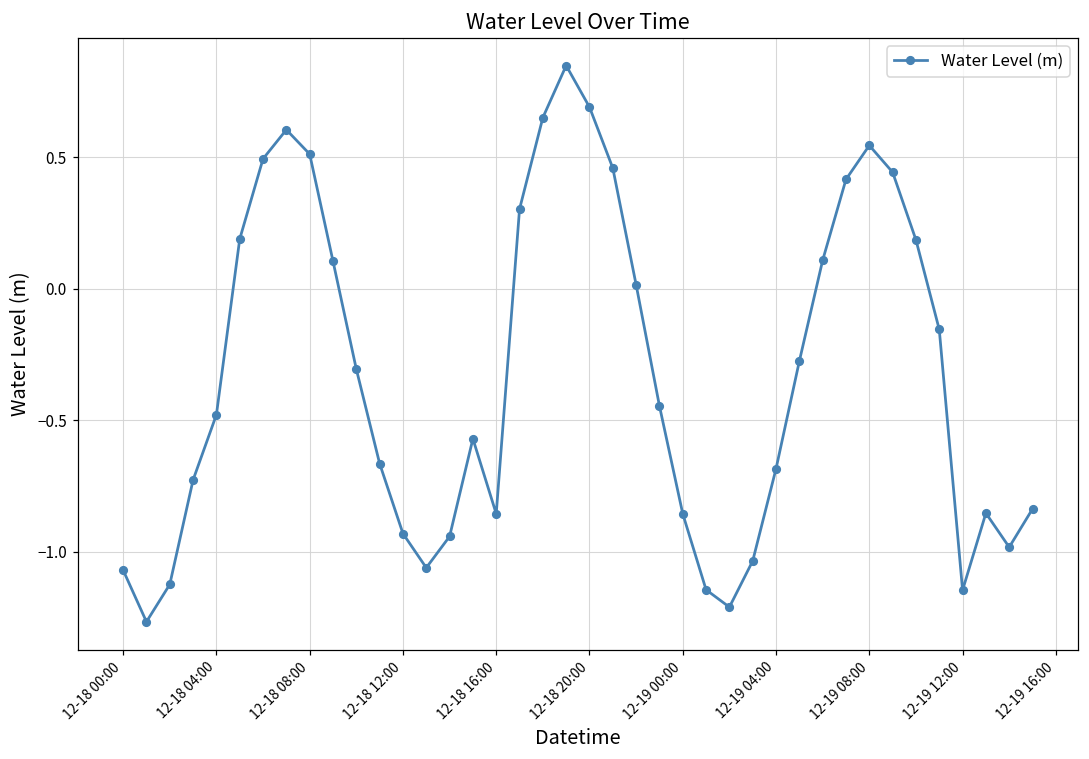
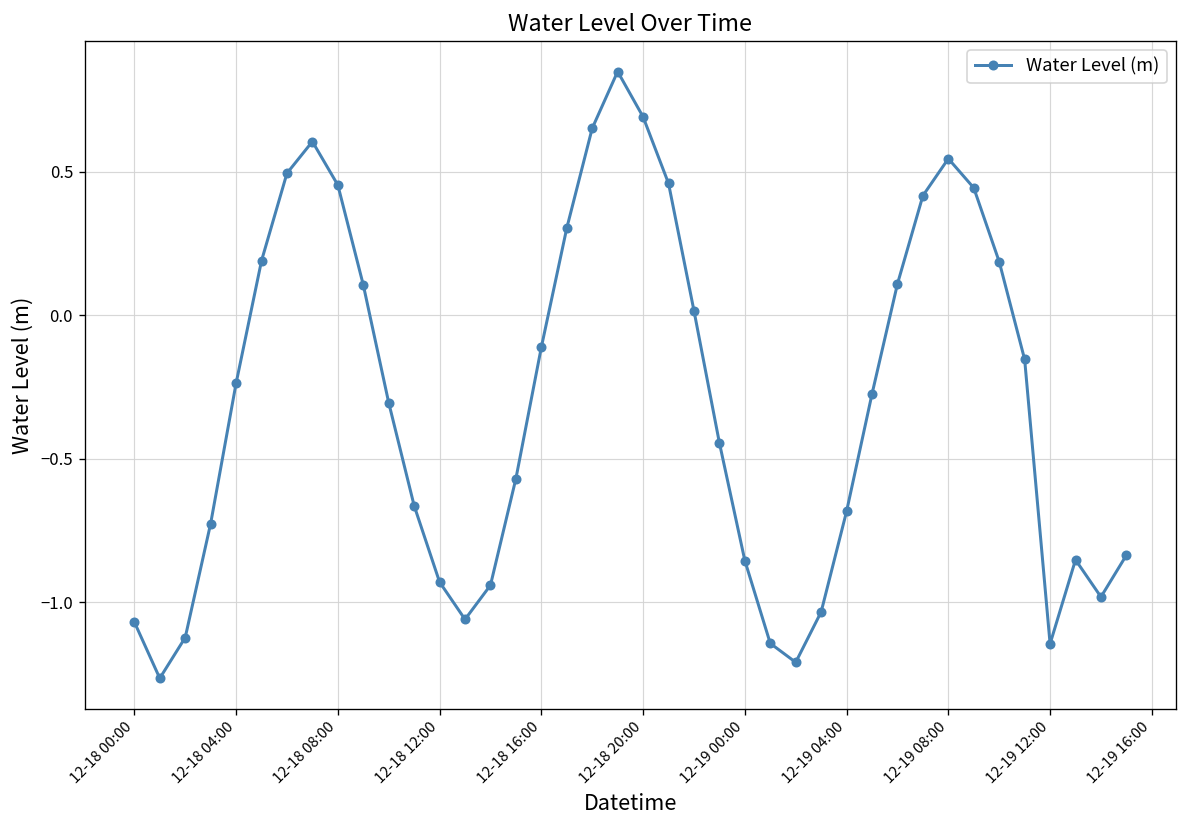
12-18 04:00: -0.48 -> -0.24
12-18 08:00: 0.51 -> 0.45
12-18 16:00: -0.85 -> -0.11
